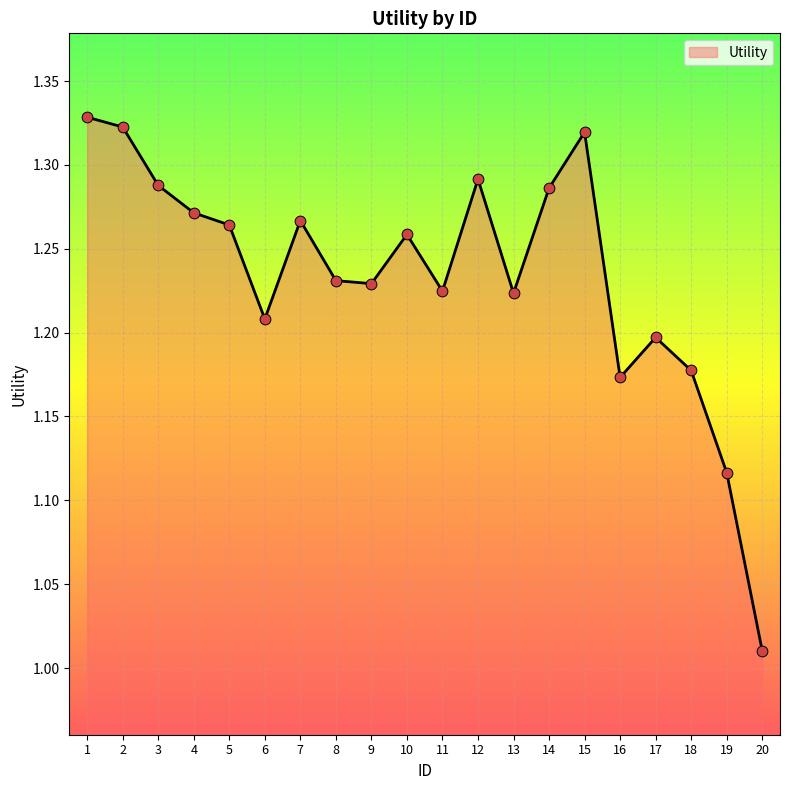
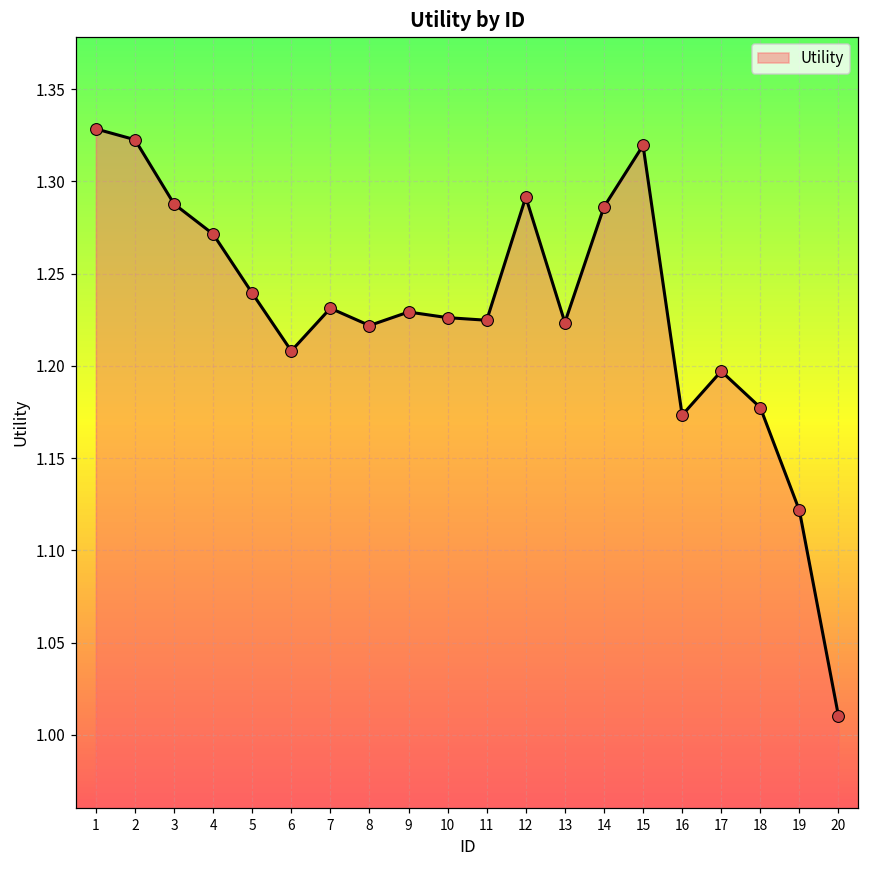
5: 1.264 -> 1.239
7: 1.267 -> 1.231
8: 1.231 -> 1.222
10: 1.259 -> 1.226
19: 1.117 -> 1.122
